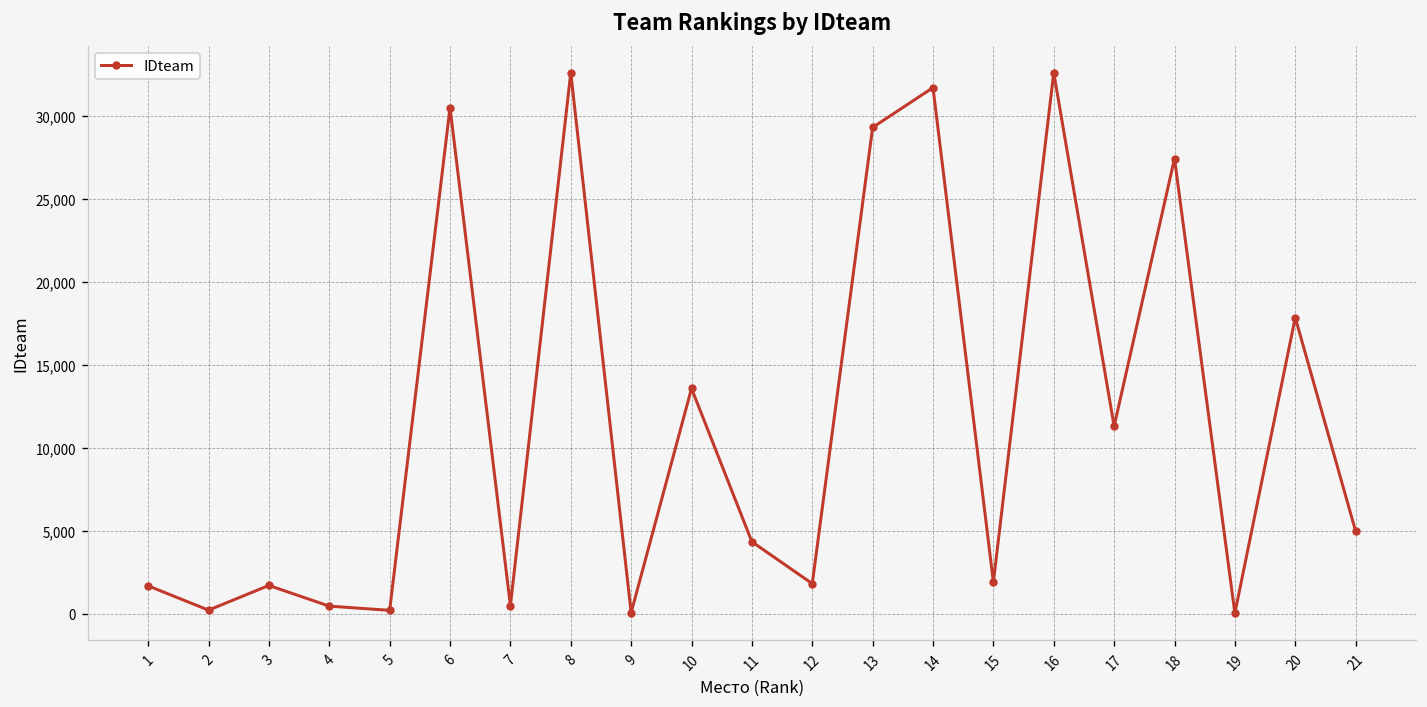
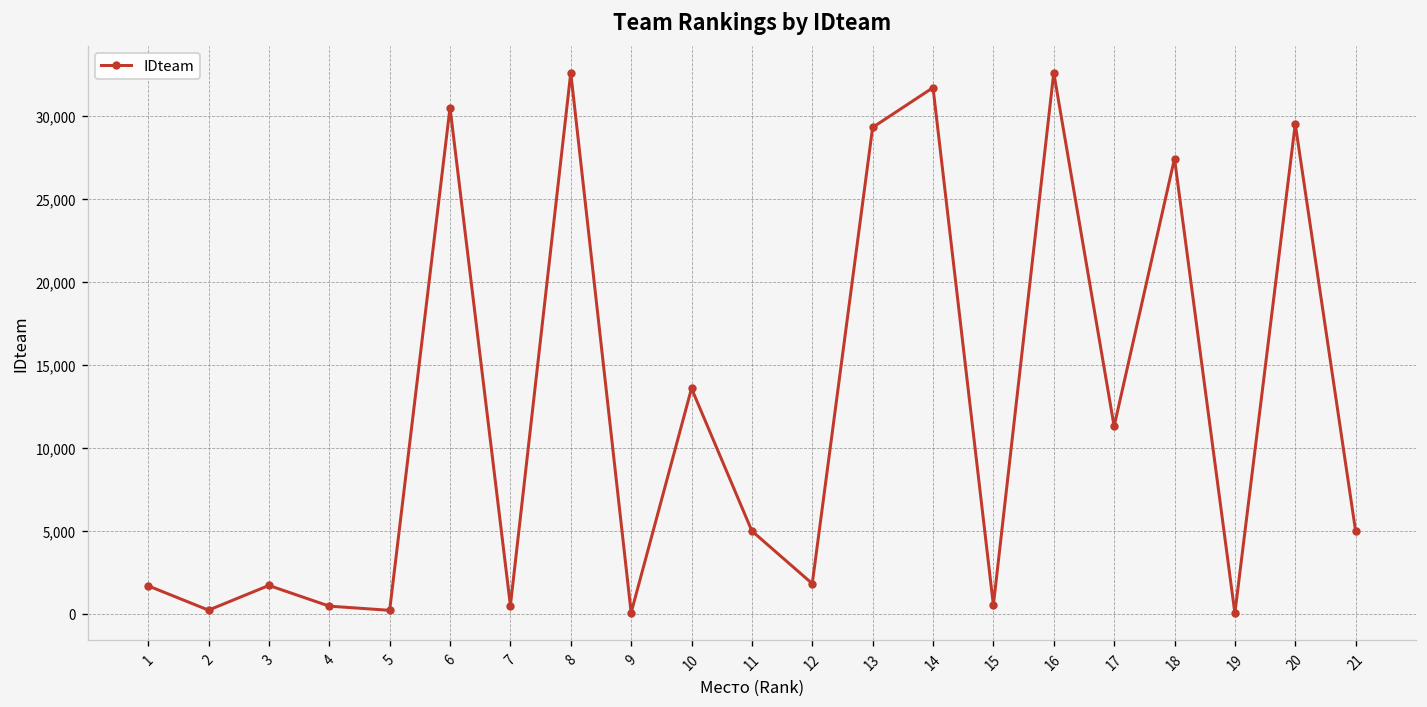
11: 4,300 -> 5,000
15: 1,900 -> 500
20: 17,800 -> 29,500
